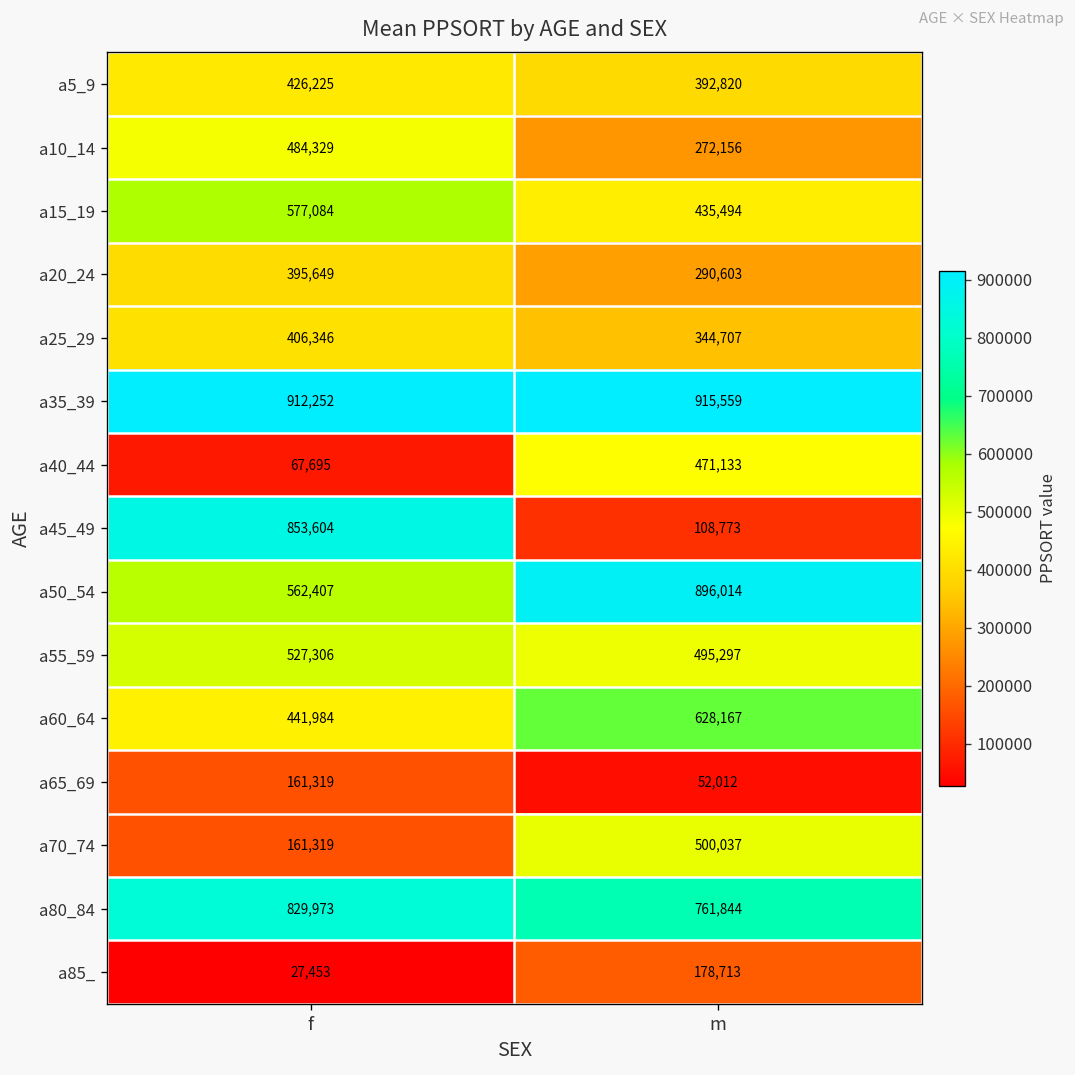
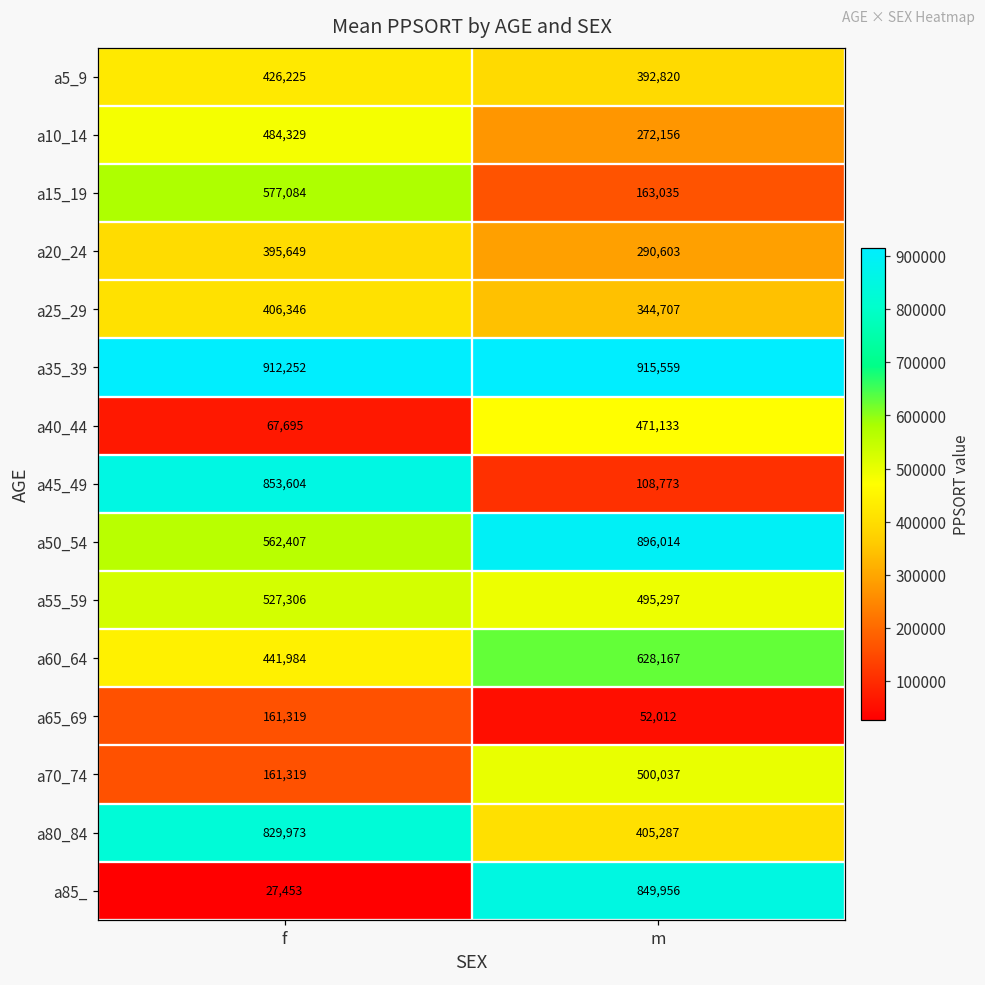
a15_19, m: 435,494 -> 163,035
a80_84, m: 761,844 -> 405,287
a85_, m: 178,713 -> 849,956
